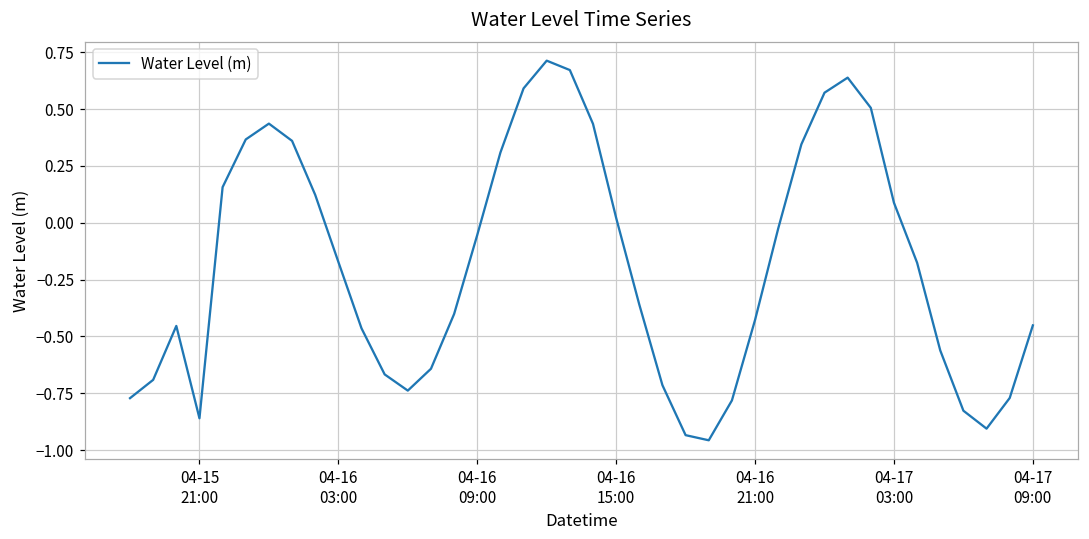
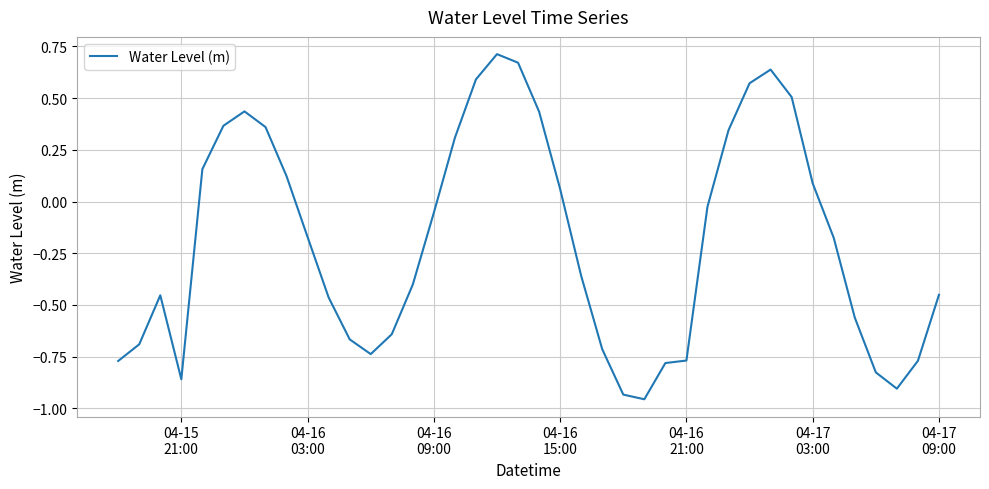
04-16 15:00: 0.02 -> 0.06
04-16 21:00: -0.43 -> -0.77
